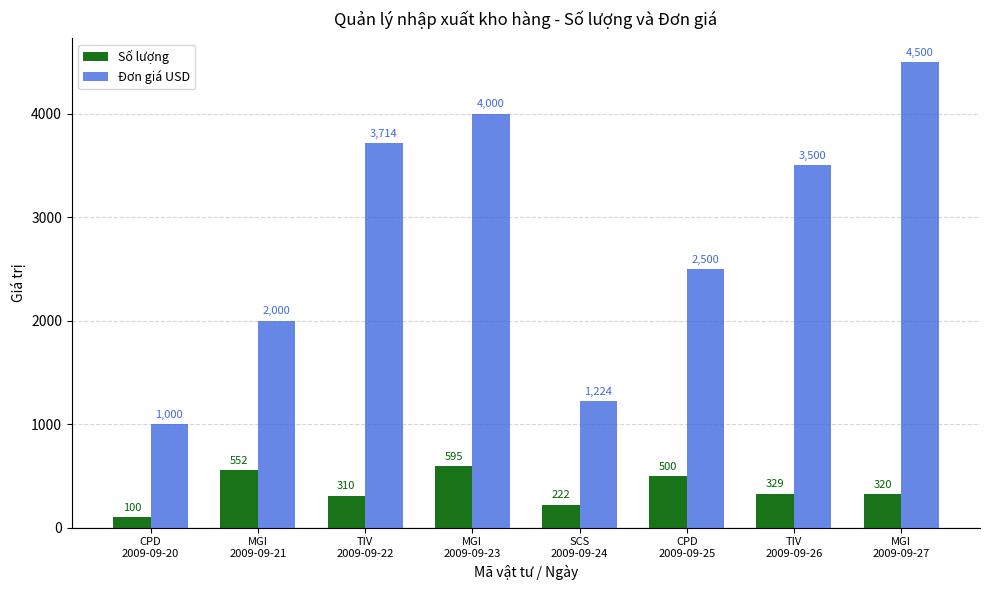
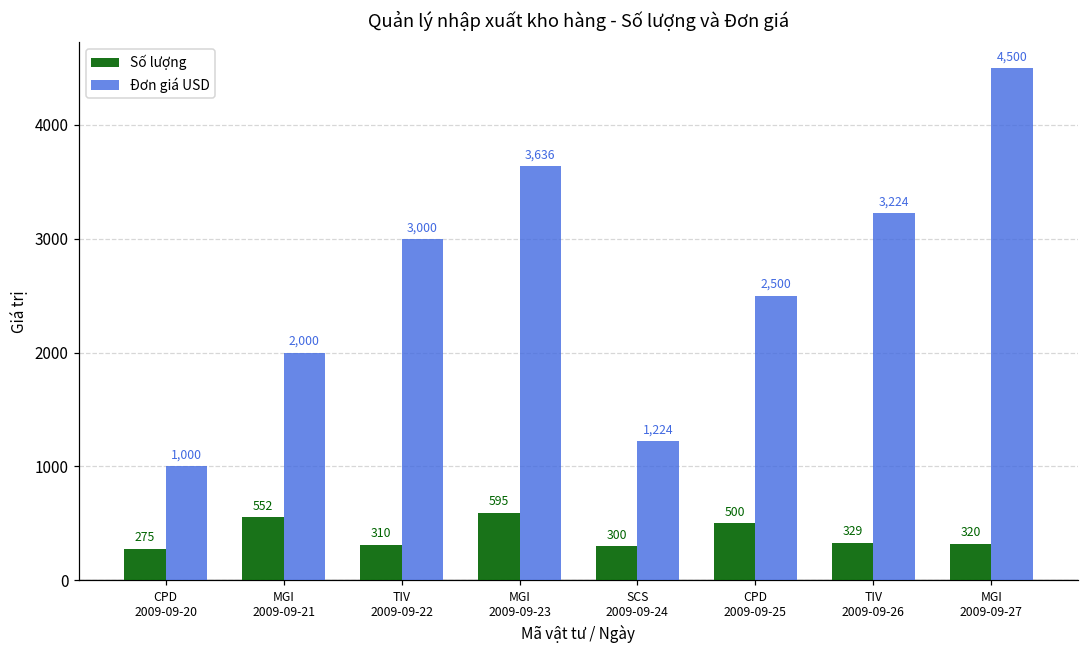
Số lượng, CPD 2009-09-20: 100 -> 275
Đơn giá USD, TIV 2009-09-22: 3,714 -> 3,000
Đơn giá USD, MGI 2009-09-23: 4,000 -> 3,636
Số lượng, SCS 2009-09-24: 222 -> 300
Đơn giá USD, TIV 2009-09-26: 3,500 -> 3,224
